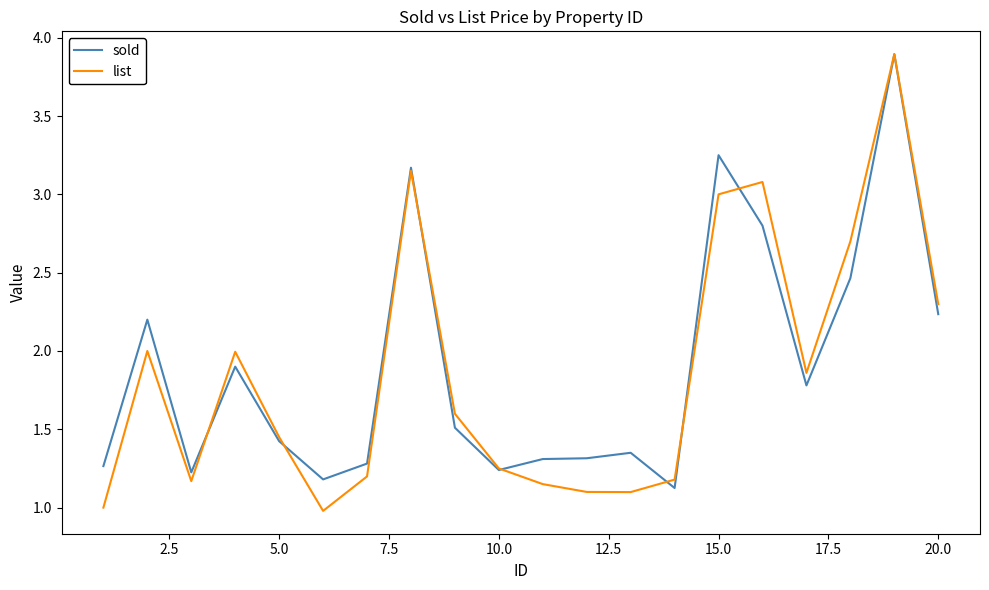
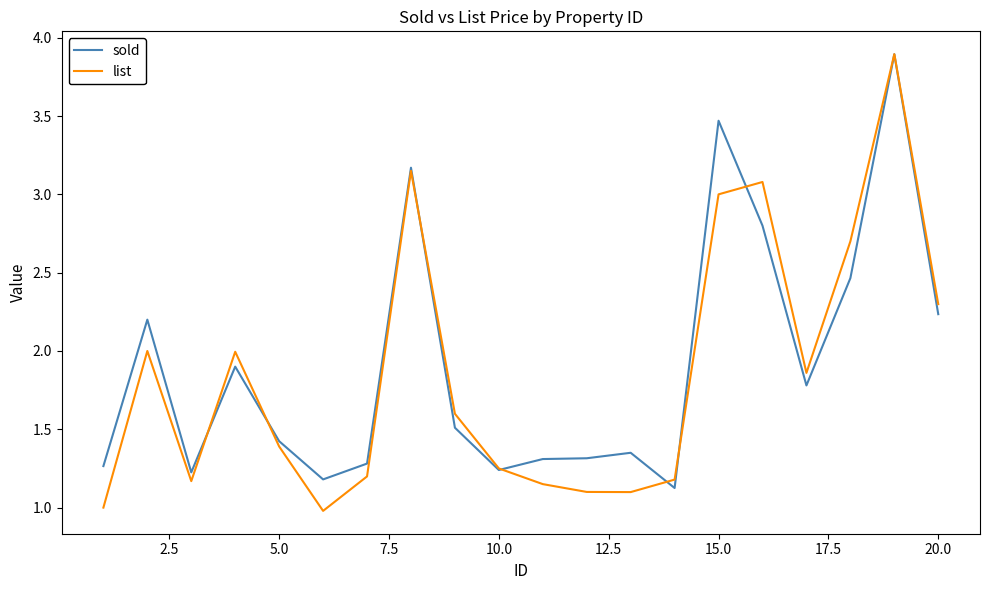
list, 5.0: 1.45 -> 1.39
sold, 15.0: 3.25 -> 3.47
